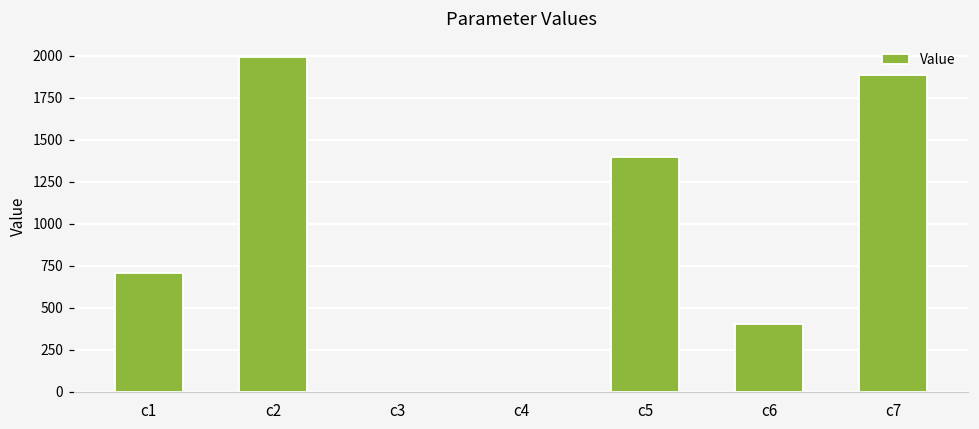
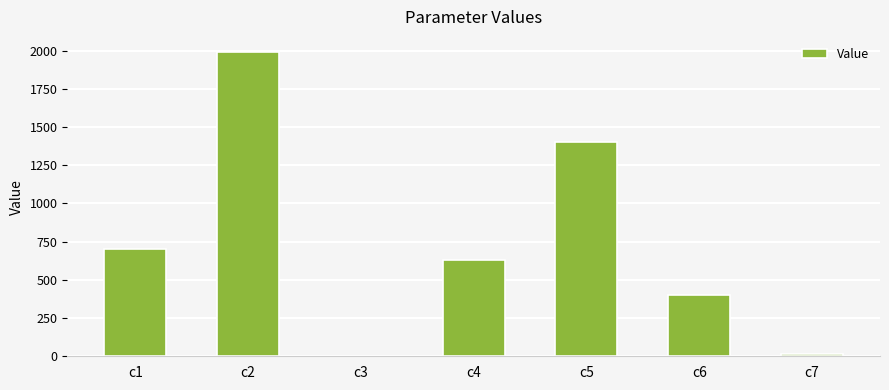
c4: 0 -> 630
c7: 1880 -> 20
